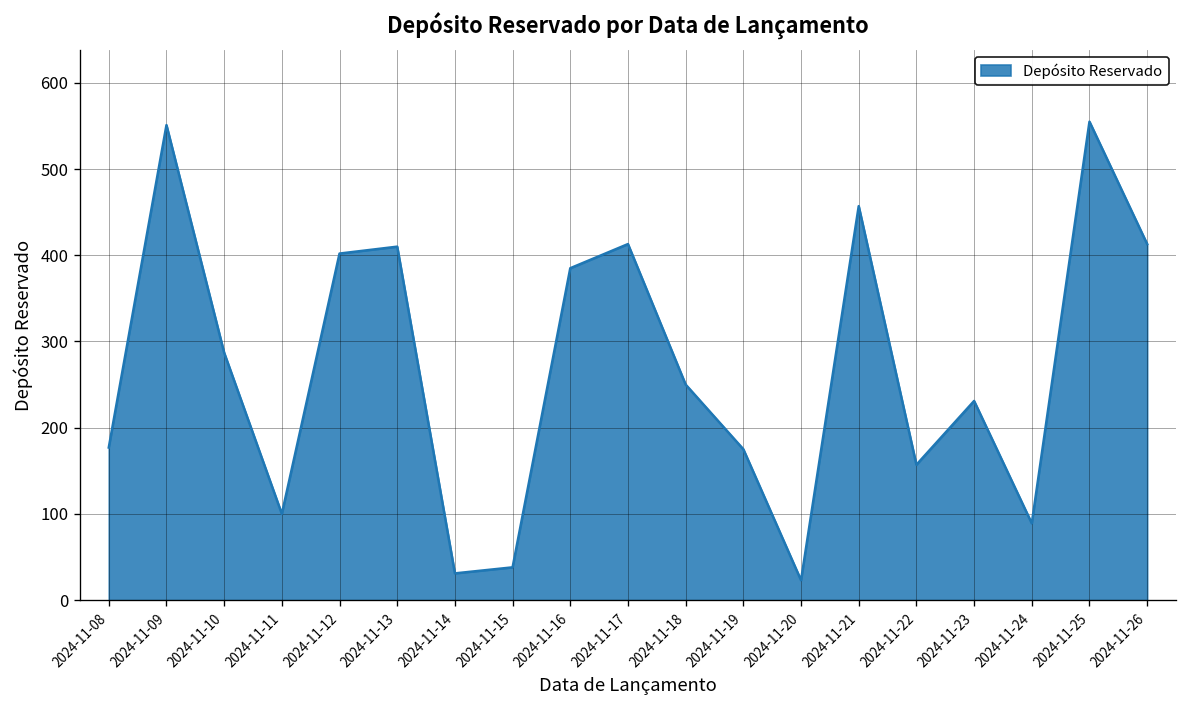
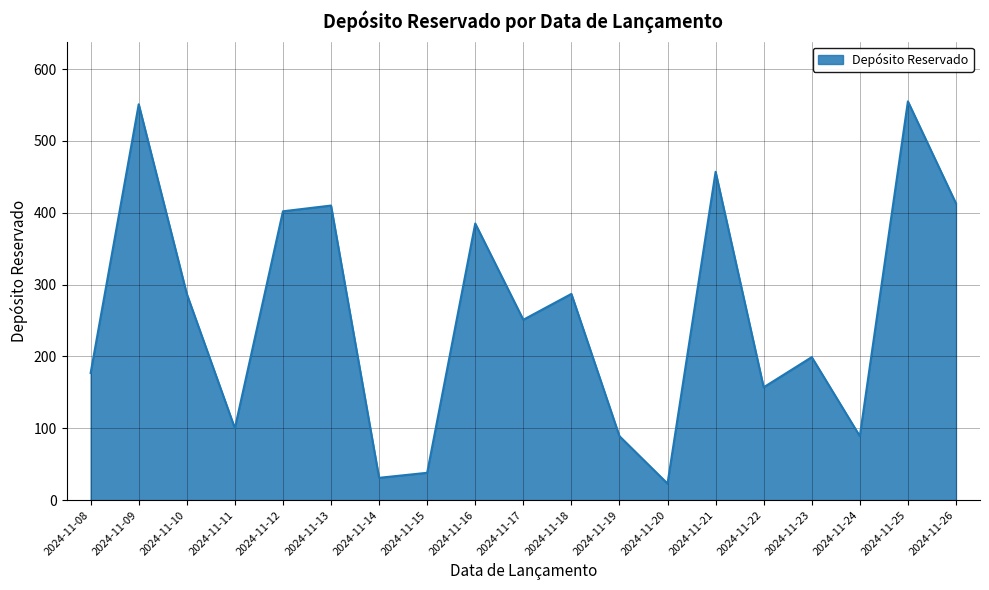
2024-11-17: 410 -> 250
2024-11-18: 250 -> 290
2024-11-19: 180 -> 90
2024-11-23: 230 -> 200
